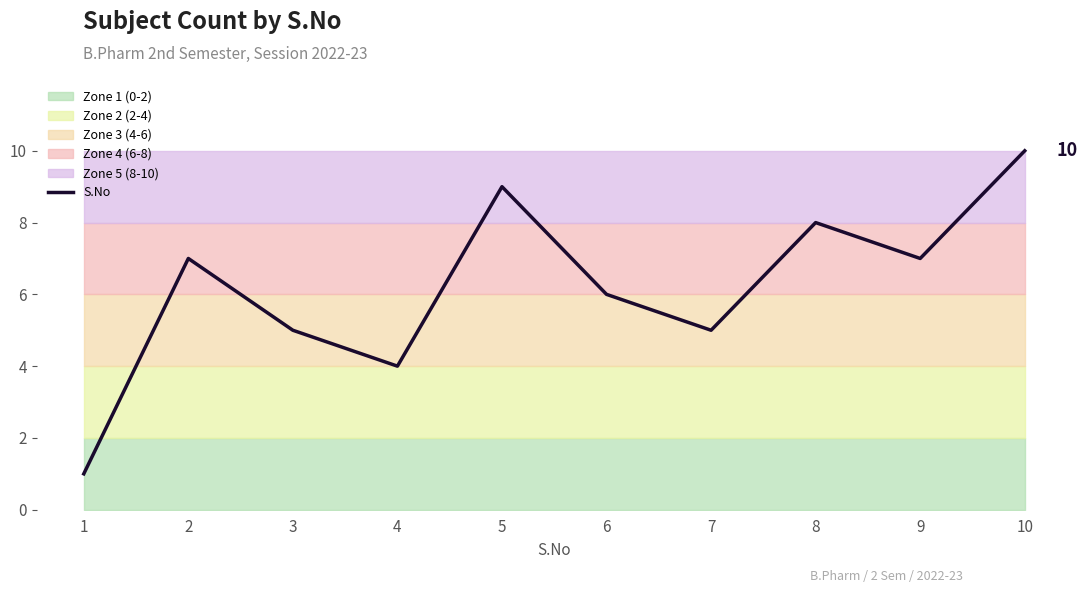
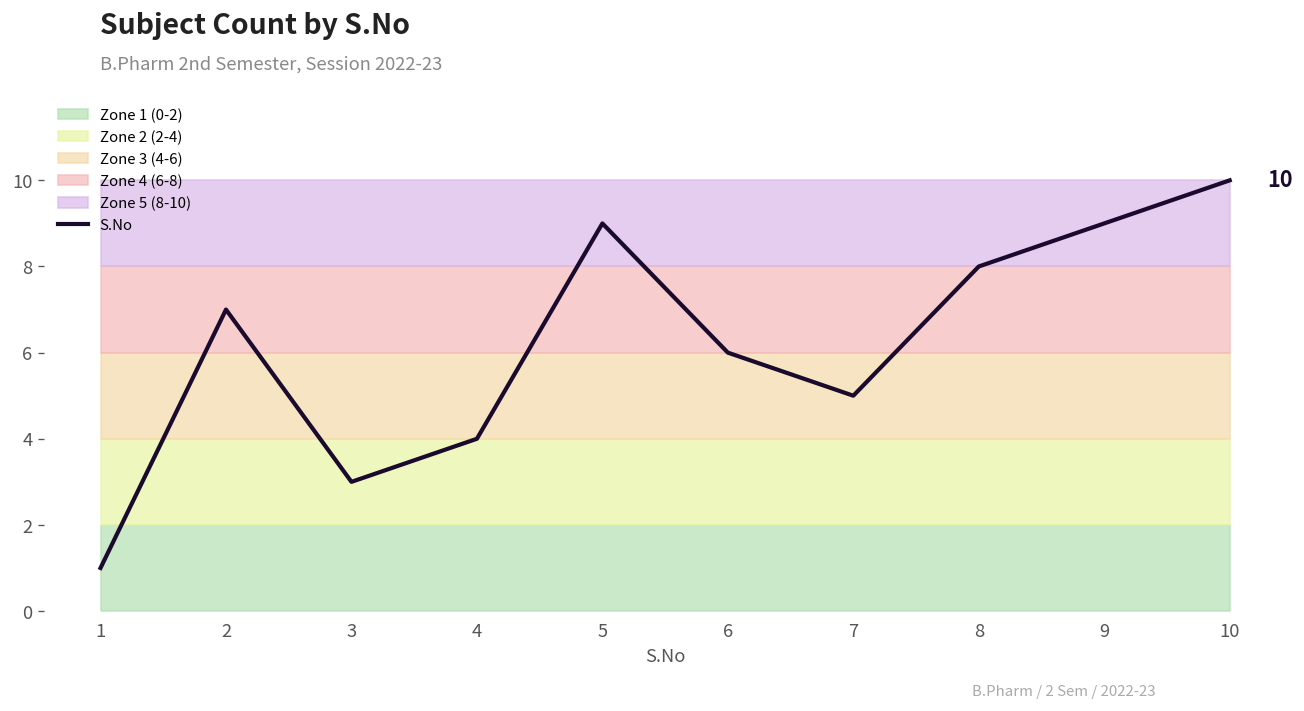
S.No, 3: 5 -> 3
S.No, 9: 7 -> 9
